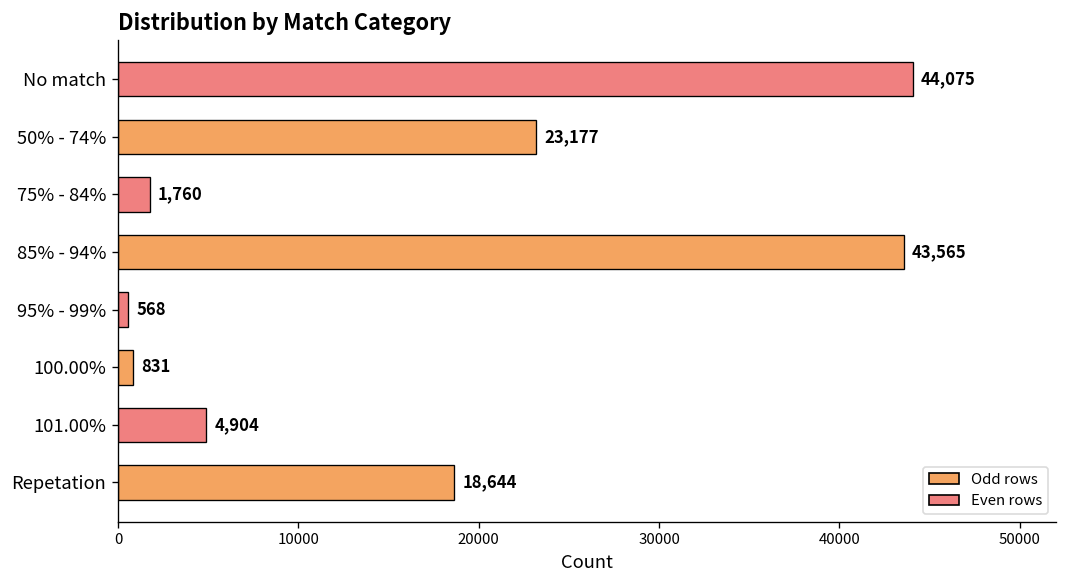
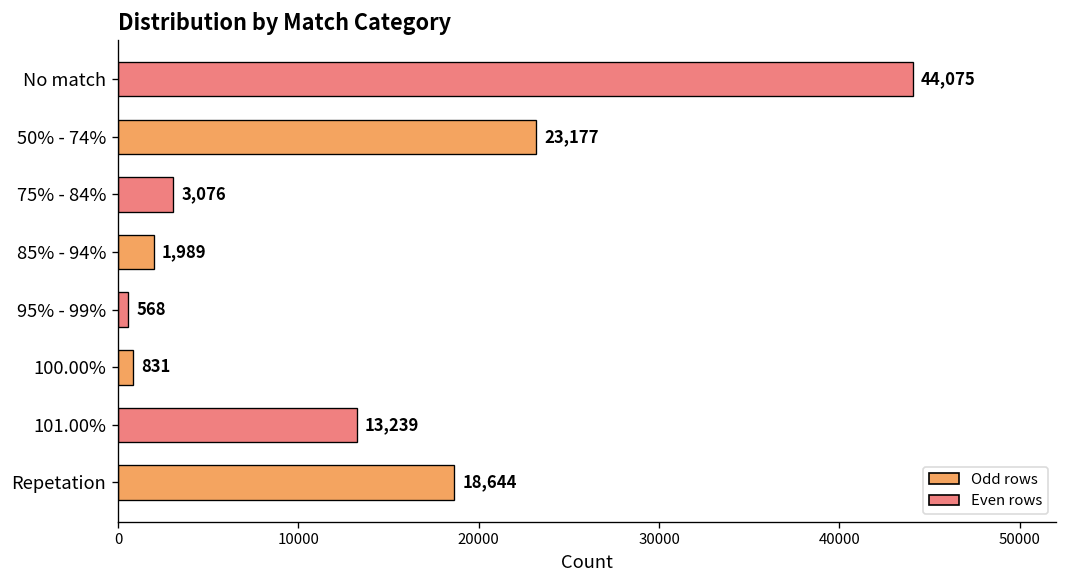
75% - 84%: 1,760 -> 3,076
85% - 94%: 43,565 -> 1,989
101.00%: 4,904 -> 13,239
